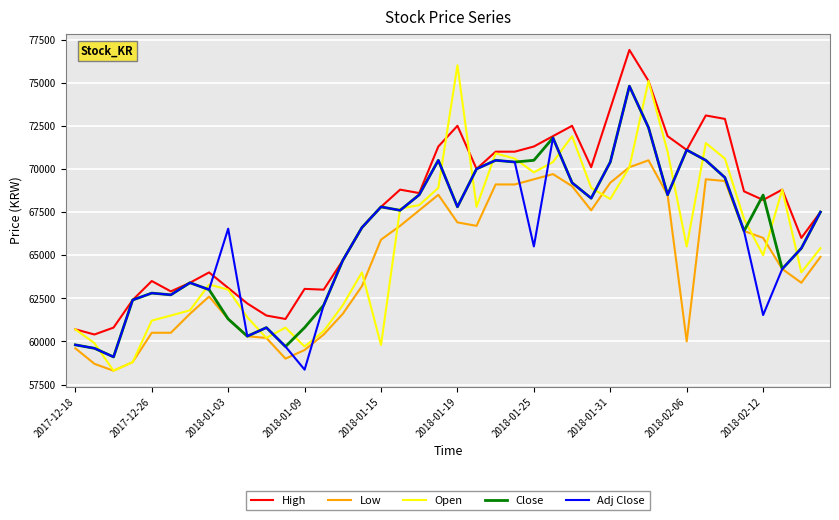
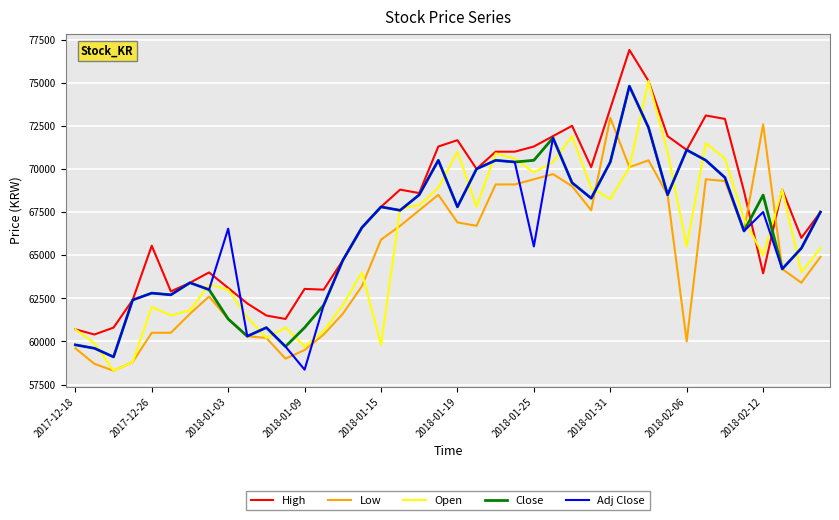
High, 2017-12-26: 63500 -> 65500
Open, 2017-12-26: 61200 -> 62000
High, 2018-01-19: 72500 -> 71700
Open, 2018-01-19: 76000 -> 71000
Low, 2018-01-31: 69200 -> 73000
High, 2018-02-12: 68200 -> 63900
Low, 2018-02-12: 66000 -> 72600
Adj Close, 2018-02-12: 61500 -> 67500
